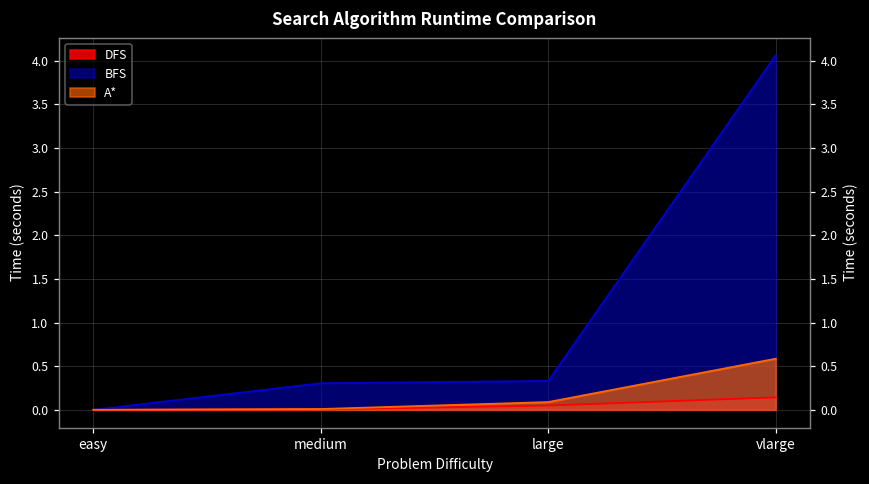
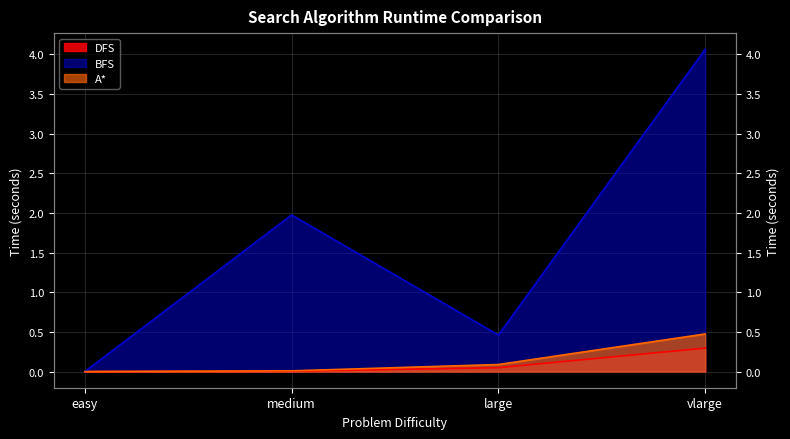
BFS, medium: 0.3 -> 2.0
BFS, large: 0.3 -> 0.5
DFS, vlarge: 0.1 -> 0.3
A*, vlarge: 0.6 -> 0.5
